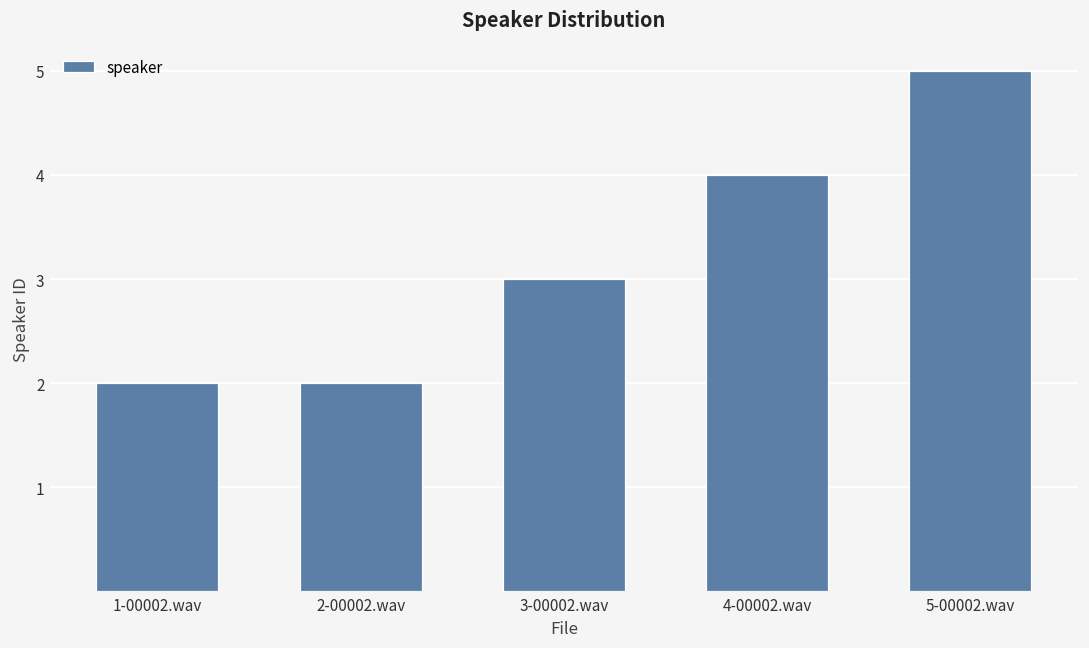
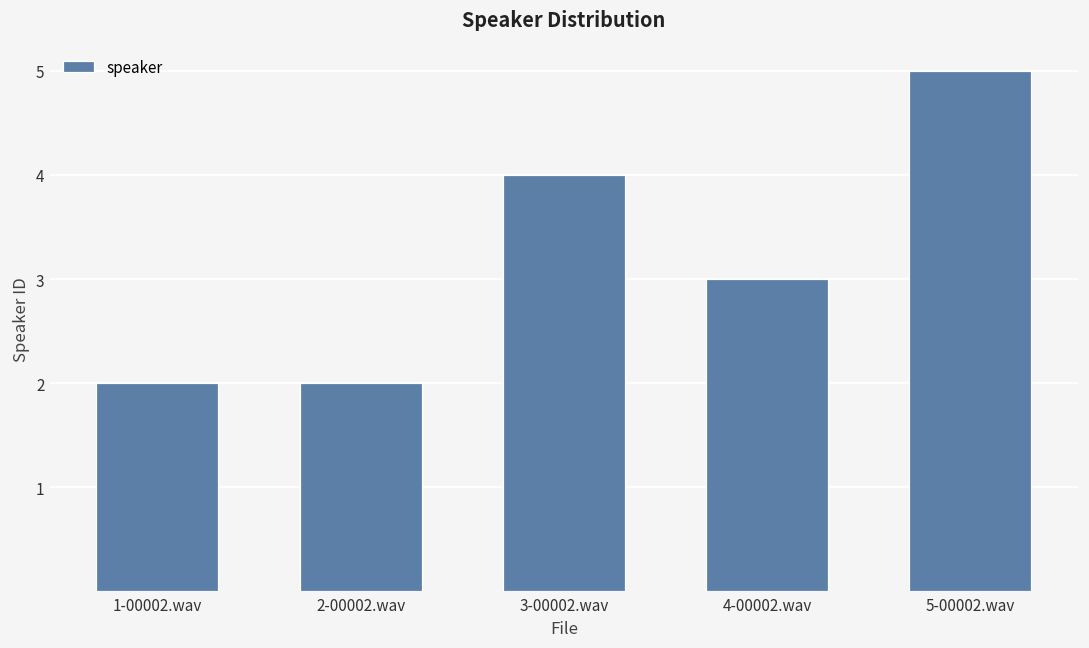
3-00002.wav: 3 -> 4
4-00002.wav: 4 -> 3
